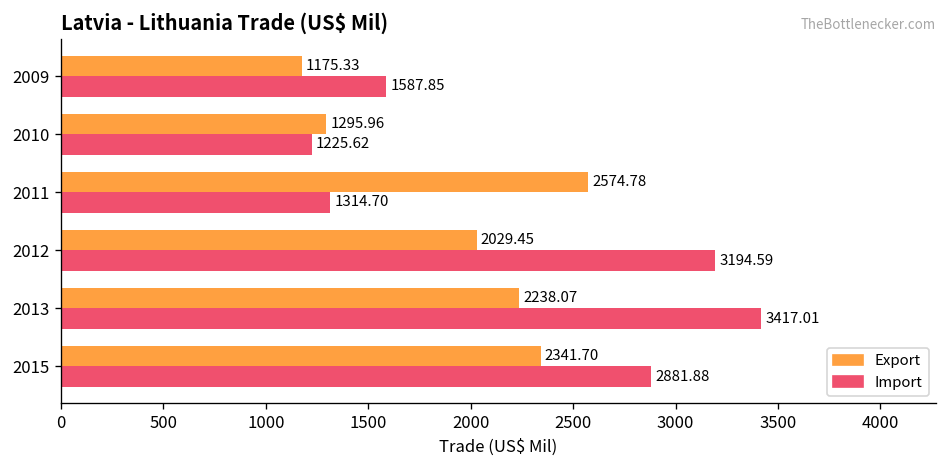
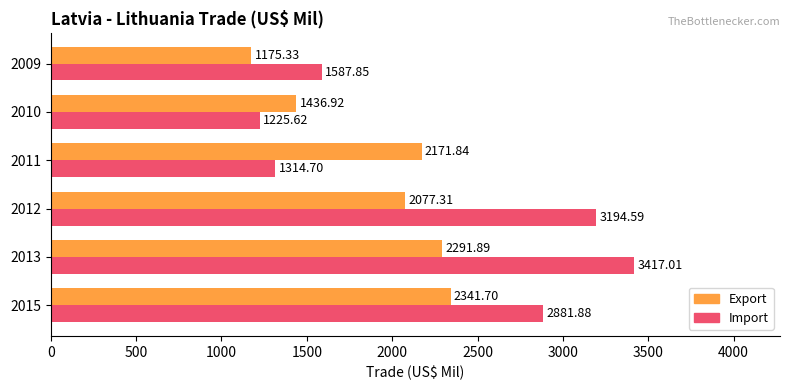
Export, 2010: 1295.96 -> 1436.92
Export, 2011: 2574.78 -> 2171.84
Export, 2012: 2029.45 -> 2077.31
Export, 2013: 2238.07 -> 2291.89
